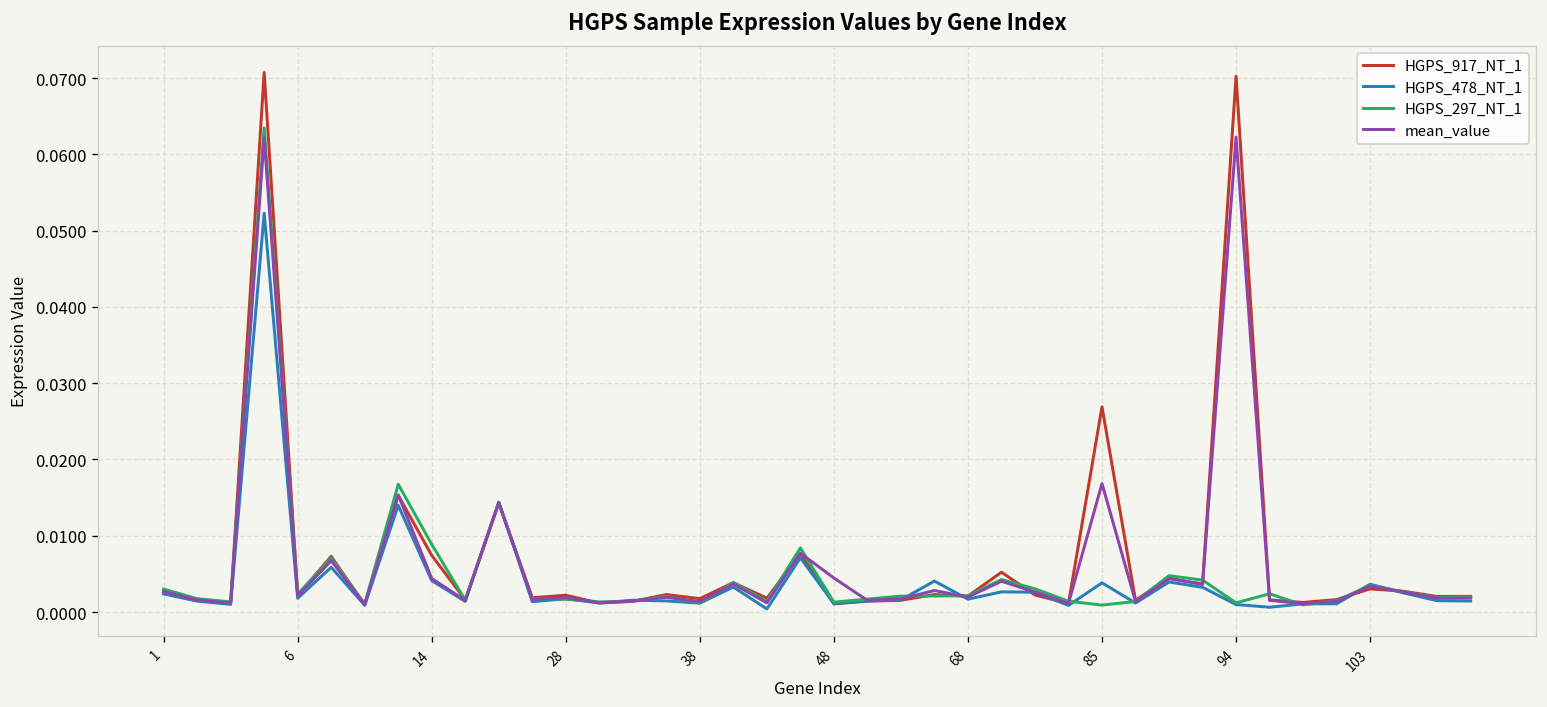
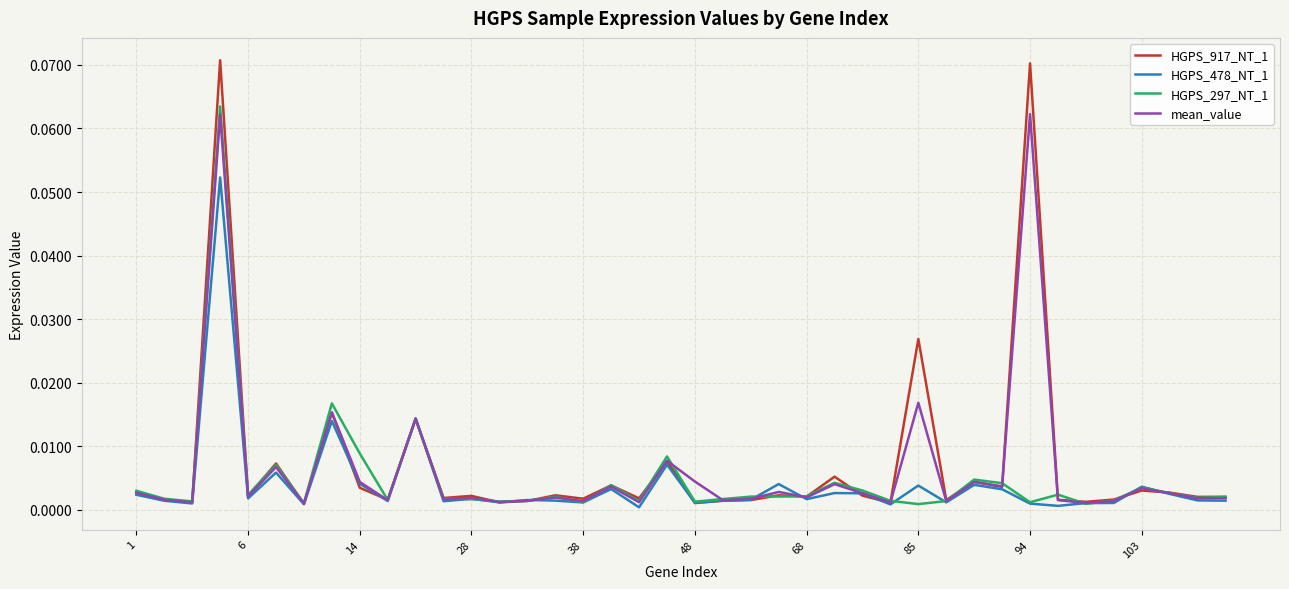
HGPS_917_NT_1, 14: 0.007 -> 0.003
